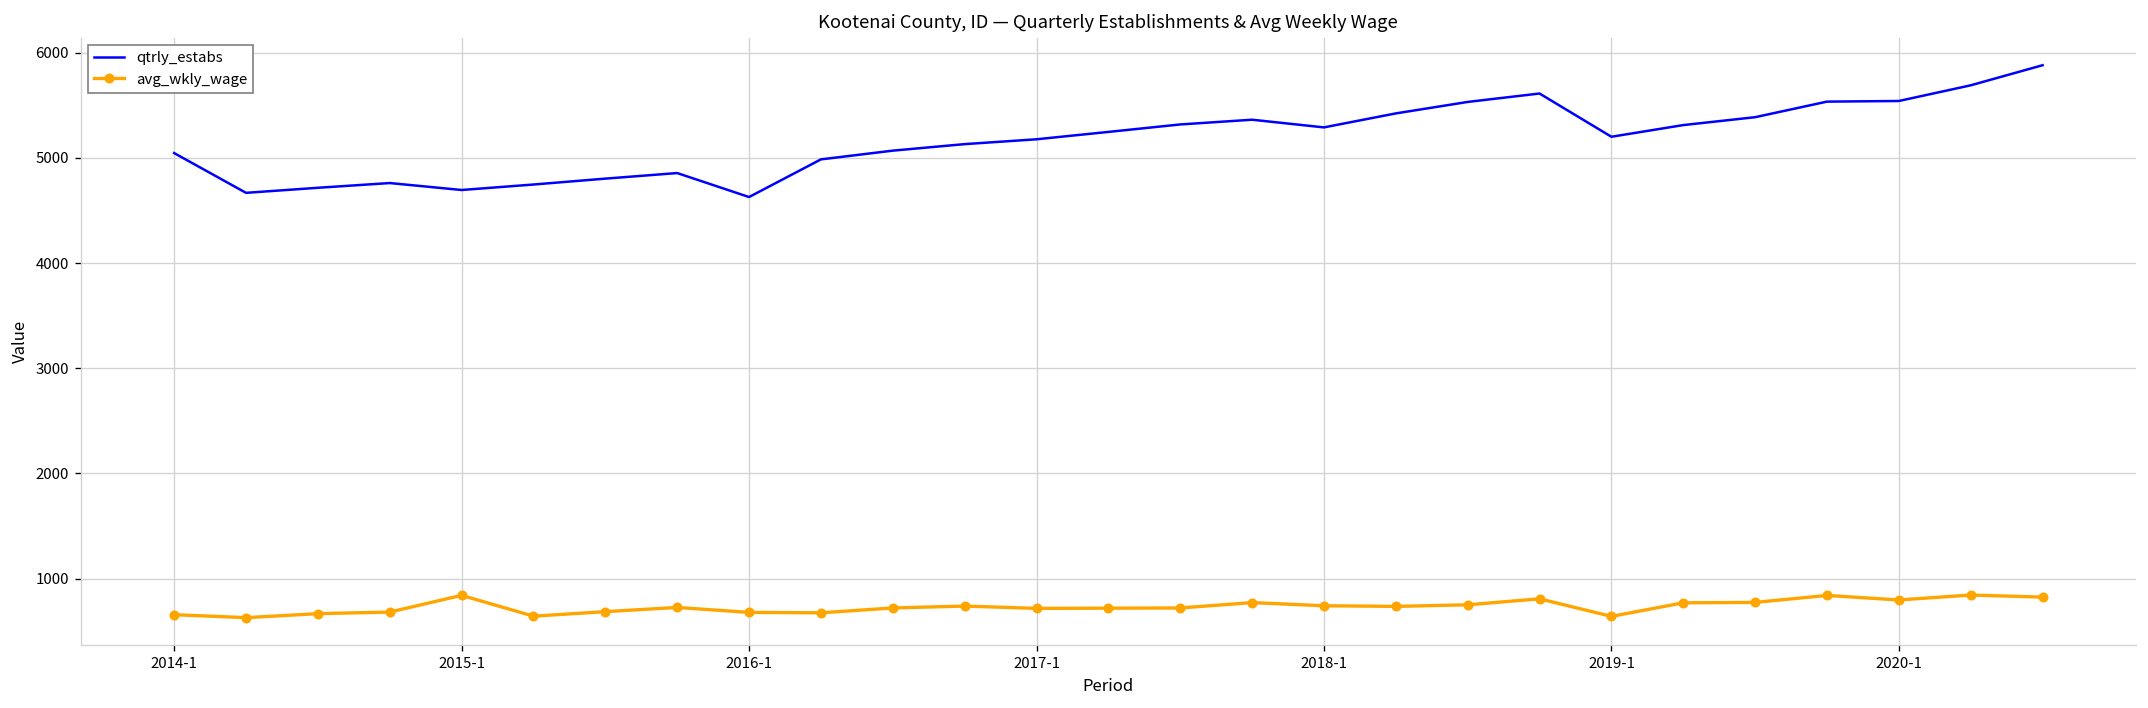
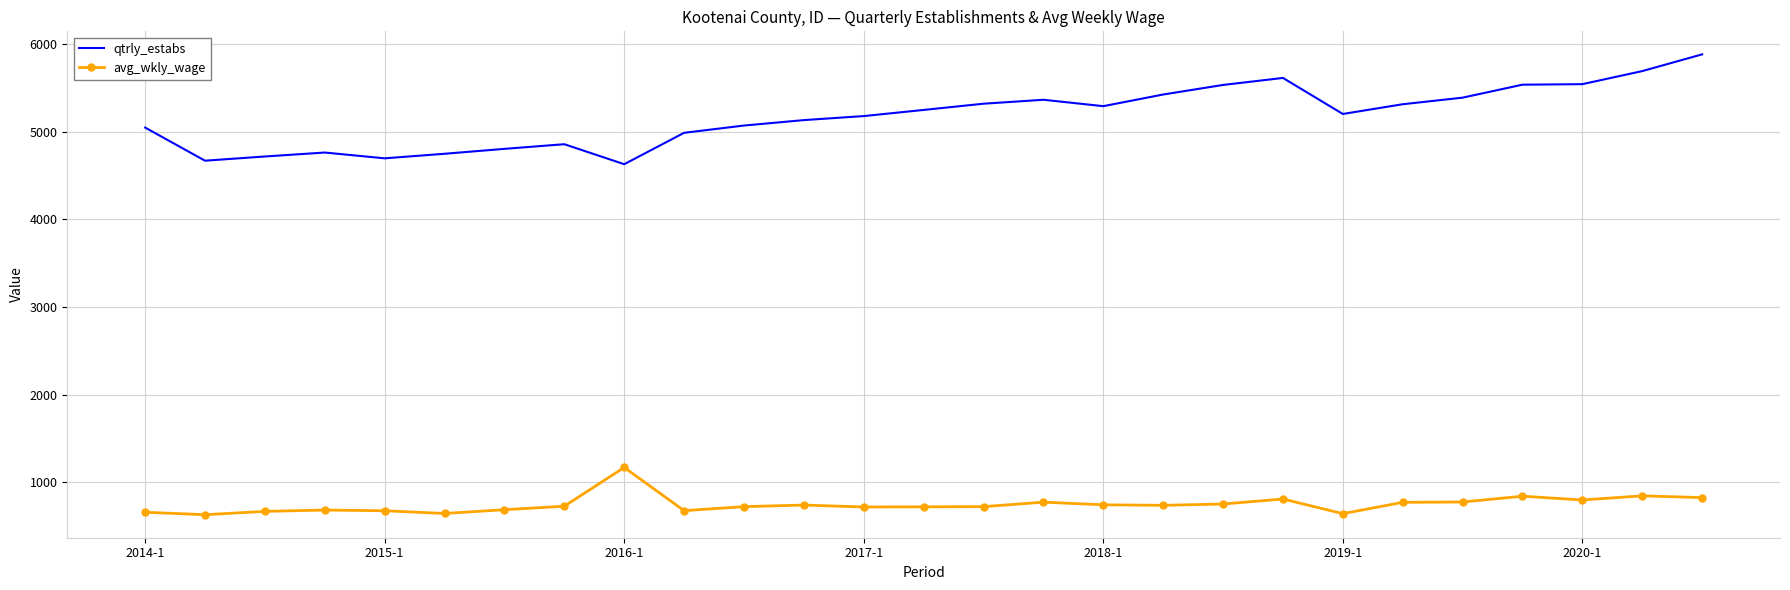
avg_wkly_wage, 2015-1: 800 -> 700
avg_wkly_wage, 2016-1: 700 -> 1200
